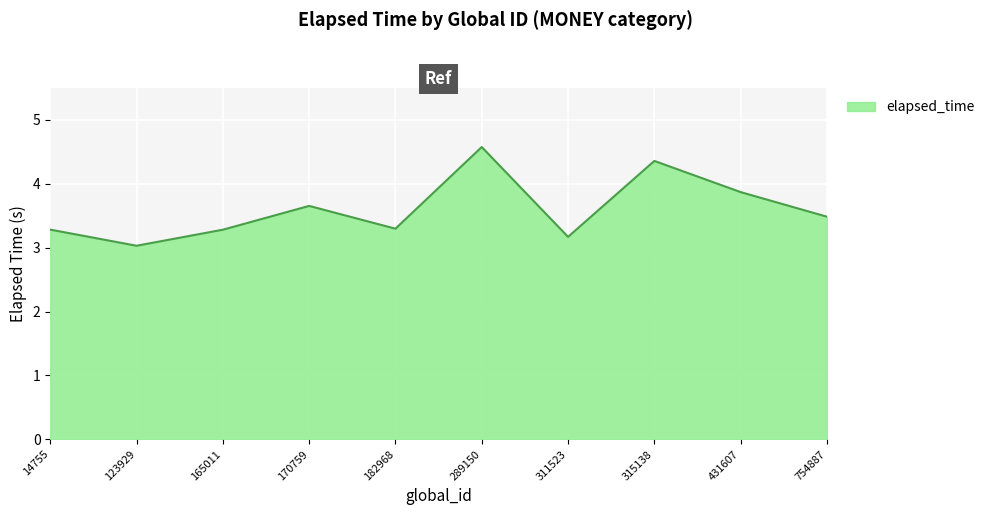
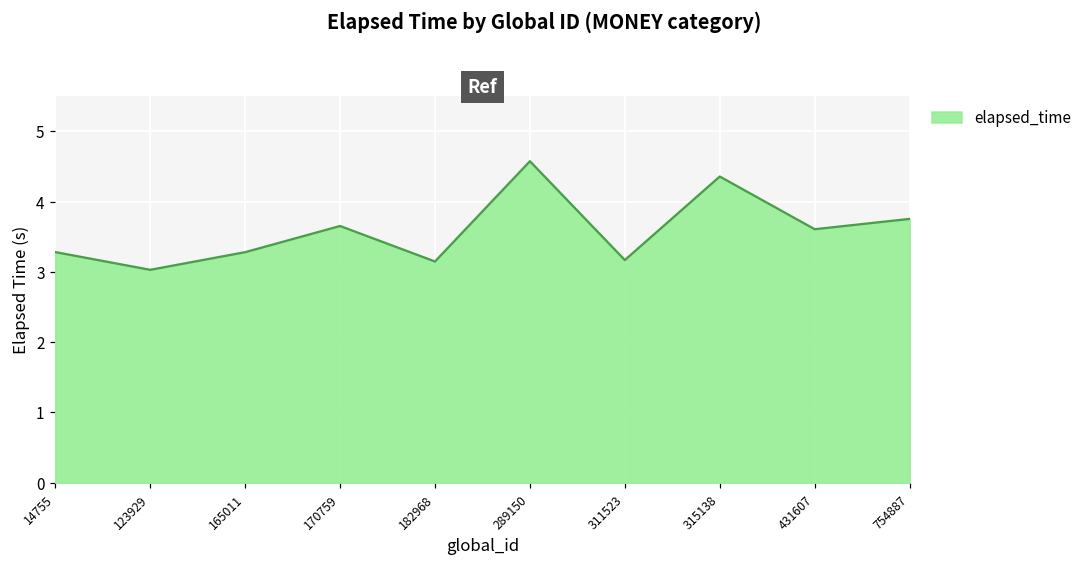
182968: 3.3 -> 3.1
431607: 3.9 -> 3.6
754887: 3.5 -> 3.8
